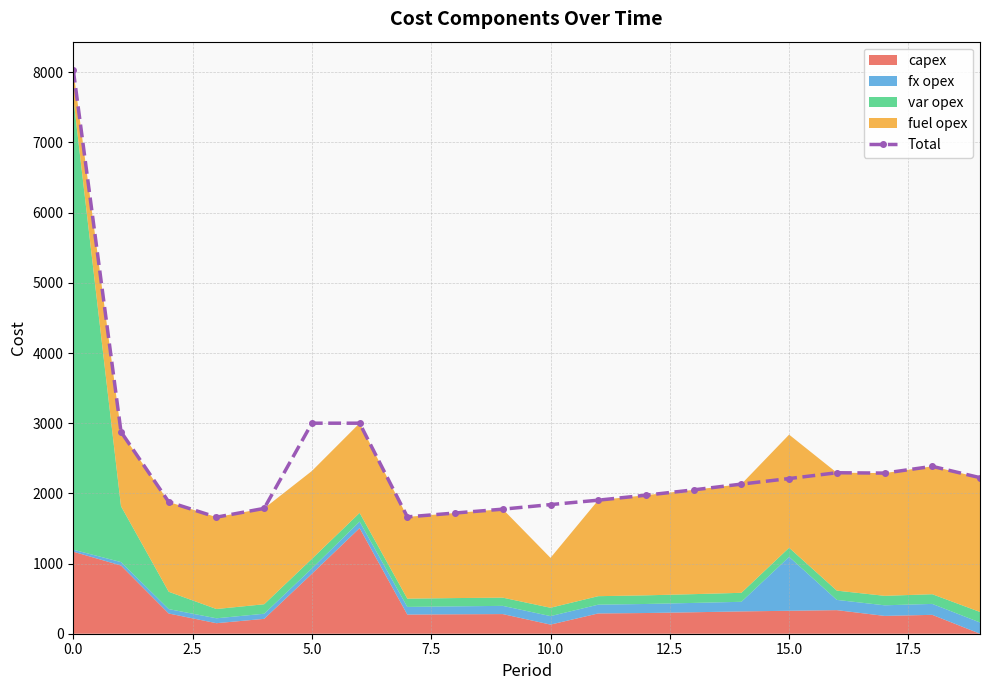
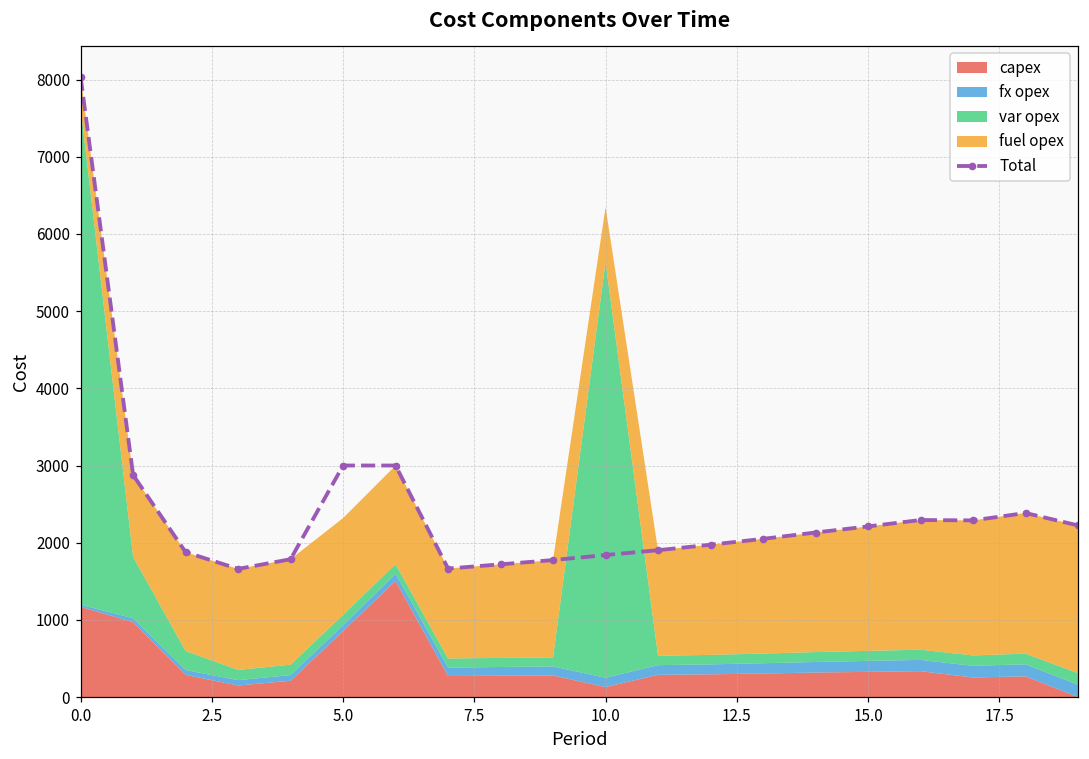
var opex, 10.0: 100 -> 5400
fx opex, 15.0: 800 -> 100
